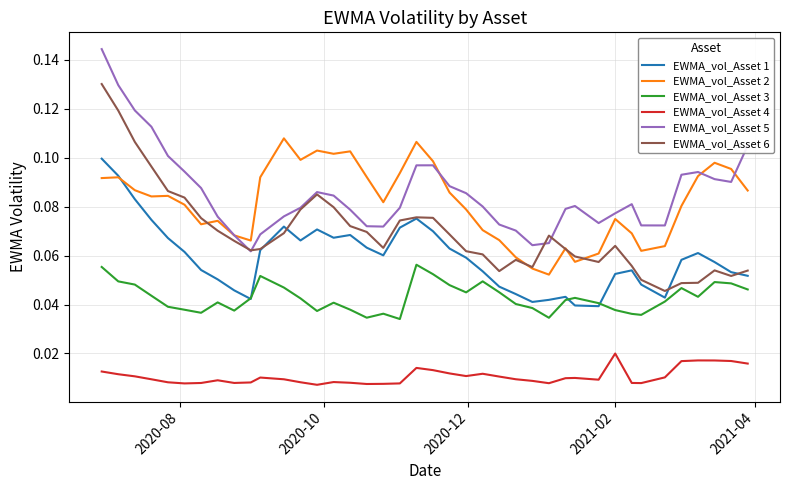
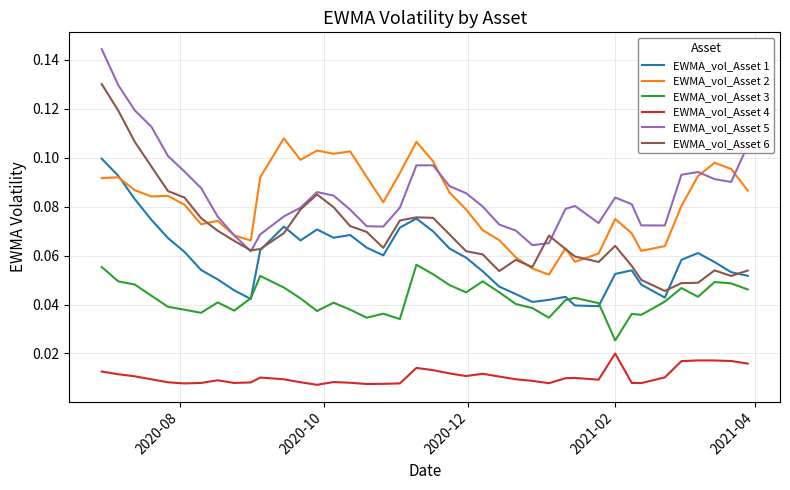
EWMA_vol_Asset 3, 2021-02: 0.038 -> 0.025
EWMA_vol_Asset 5, 2021-02: 0.077 -> 0.084
